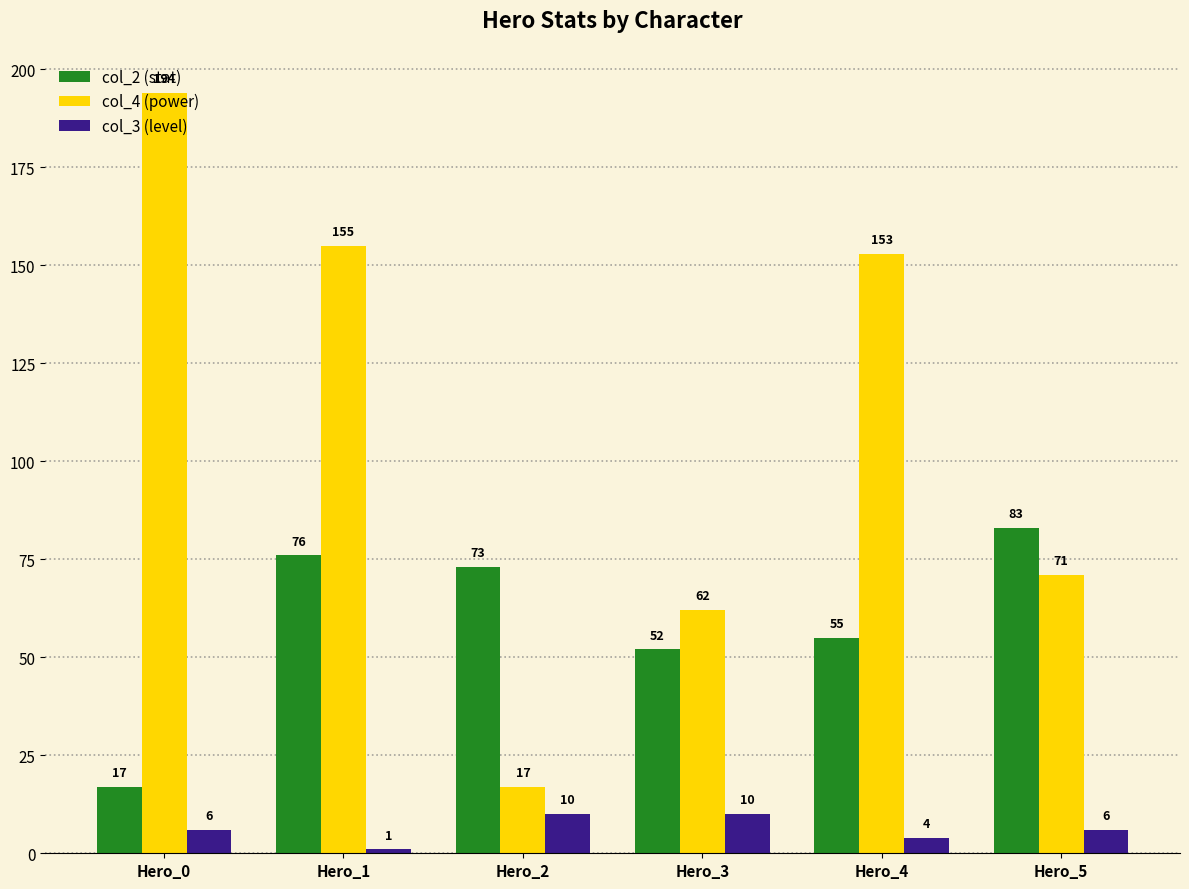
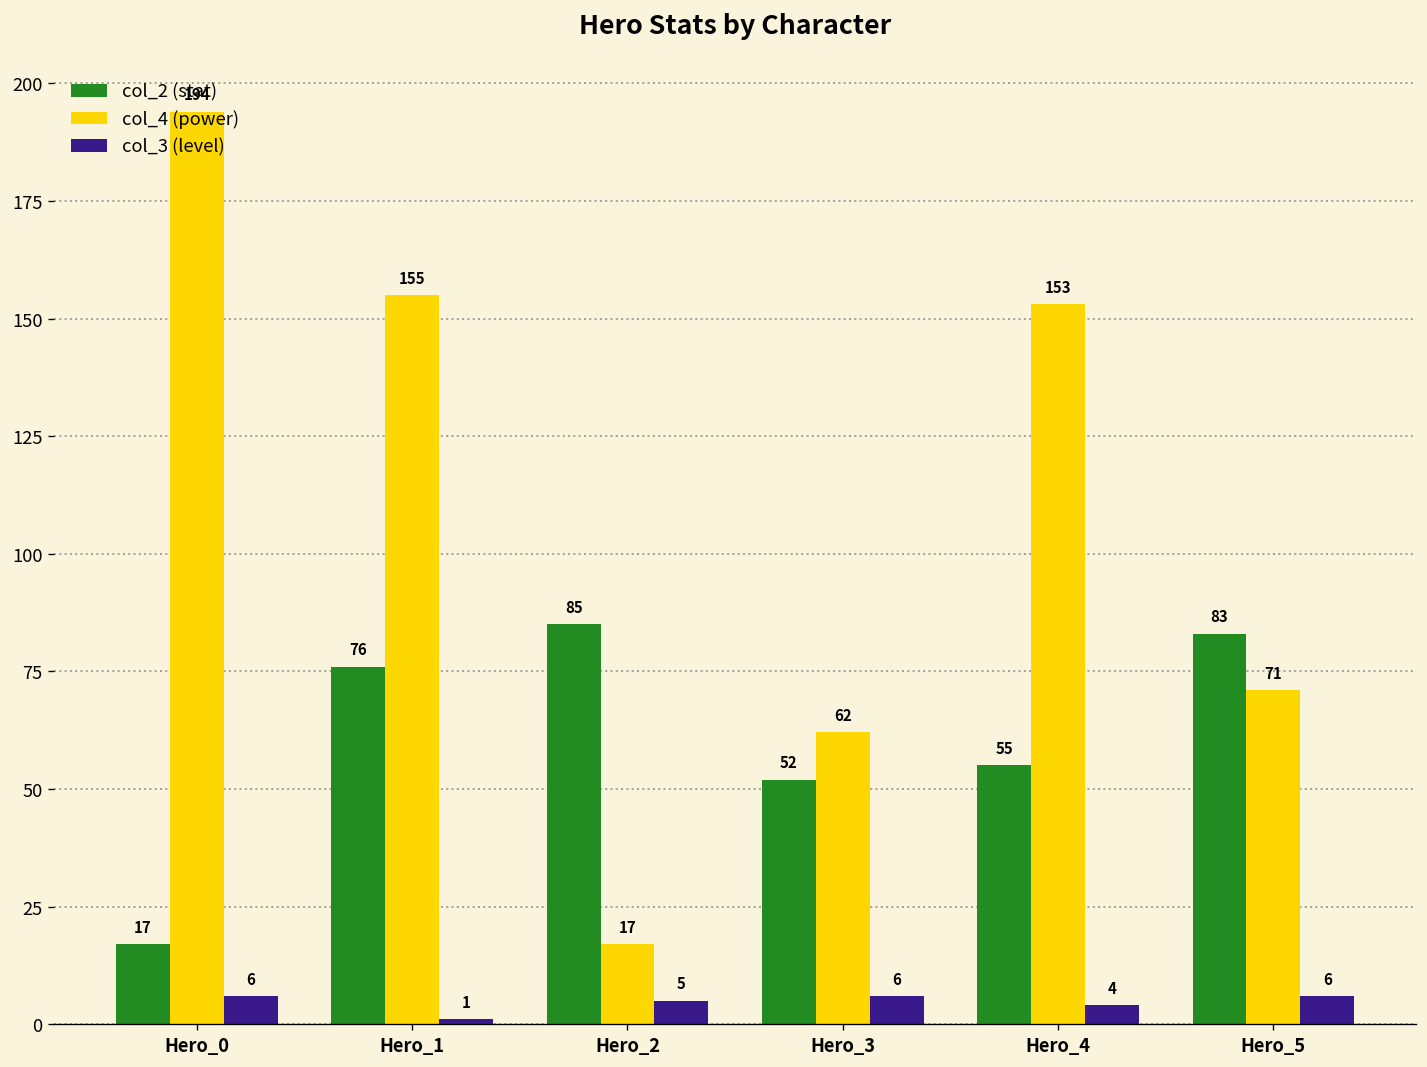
col_2 (stat), Hero_2: 73 -> 85
col_3 (level), Hero_2: 10 -> 5
col_3 (level), Hero_3: 10 -> 6
